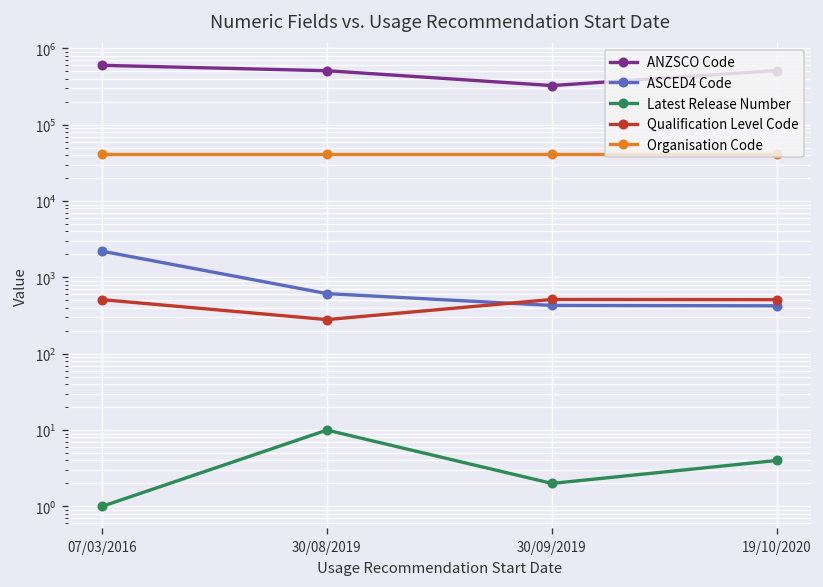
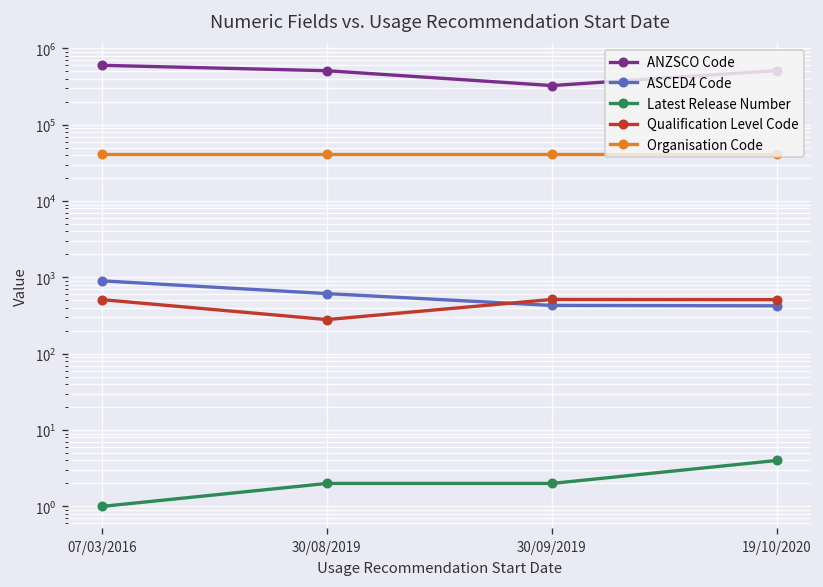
ASCED4 Code, 07/03/2016: 2200 -> 900
Latest Release Number, 30/08/2019: 10 -> 2
